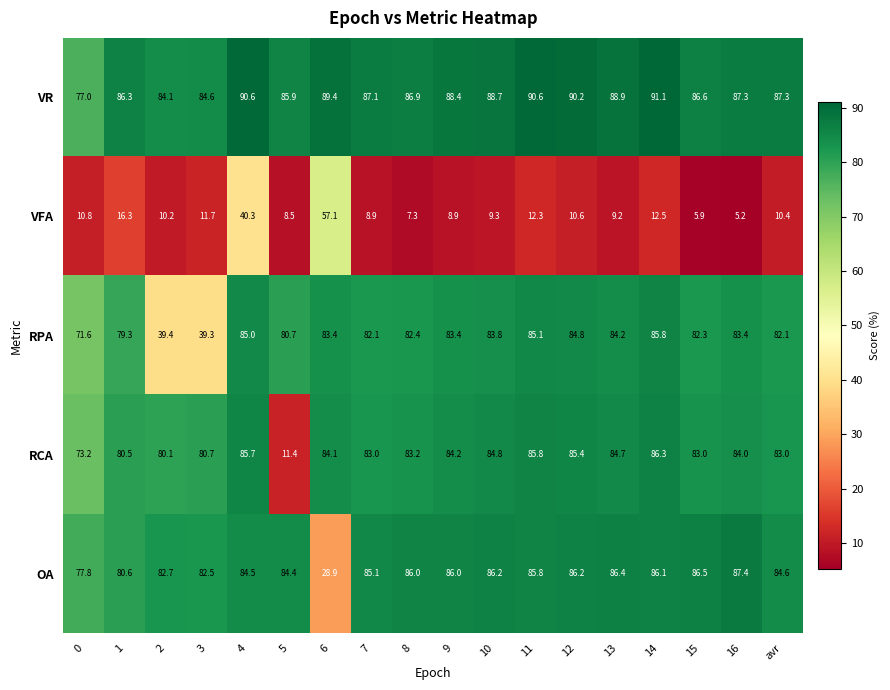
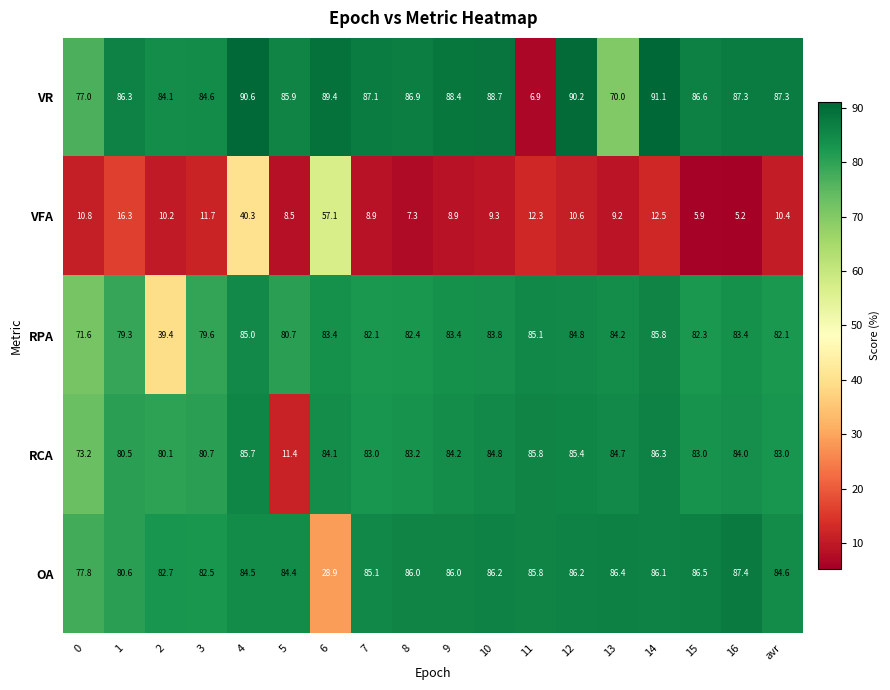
VR, 11: 90.6 -> 6.9
VR, 13: 88.9 -> 70.0
RPA, 3: 39.3 -> 79.6
